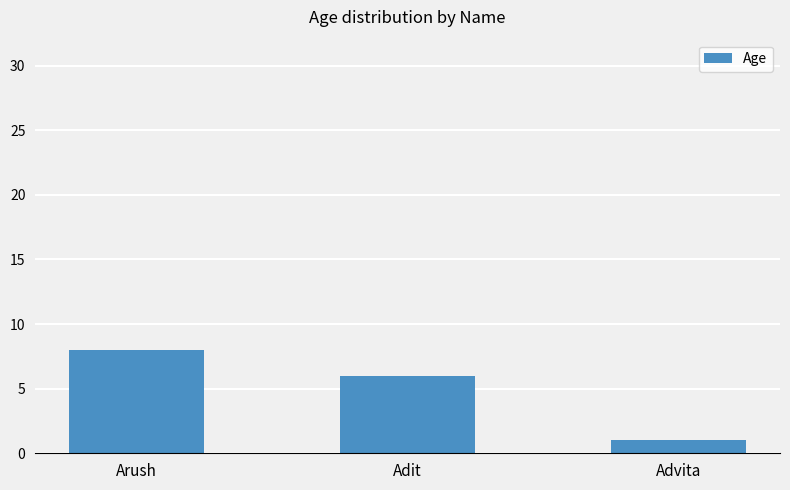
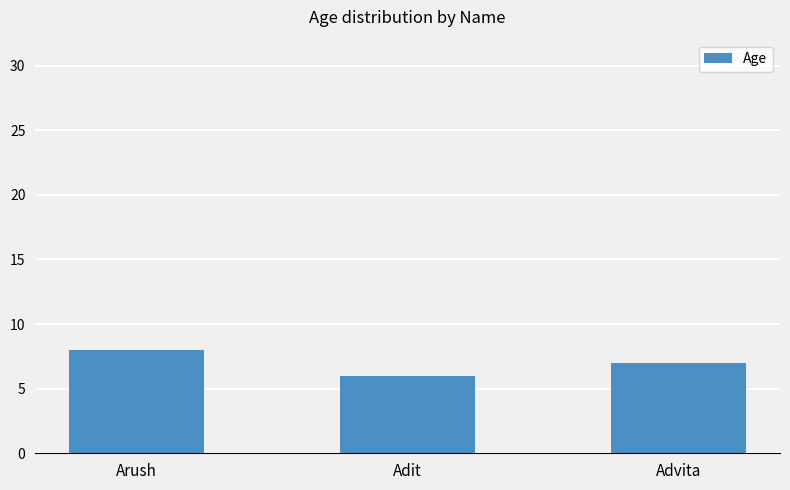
Advita: 1 -> 7
